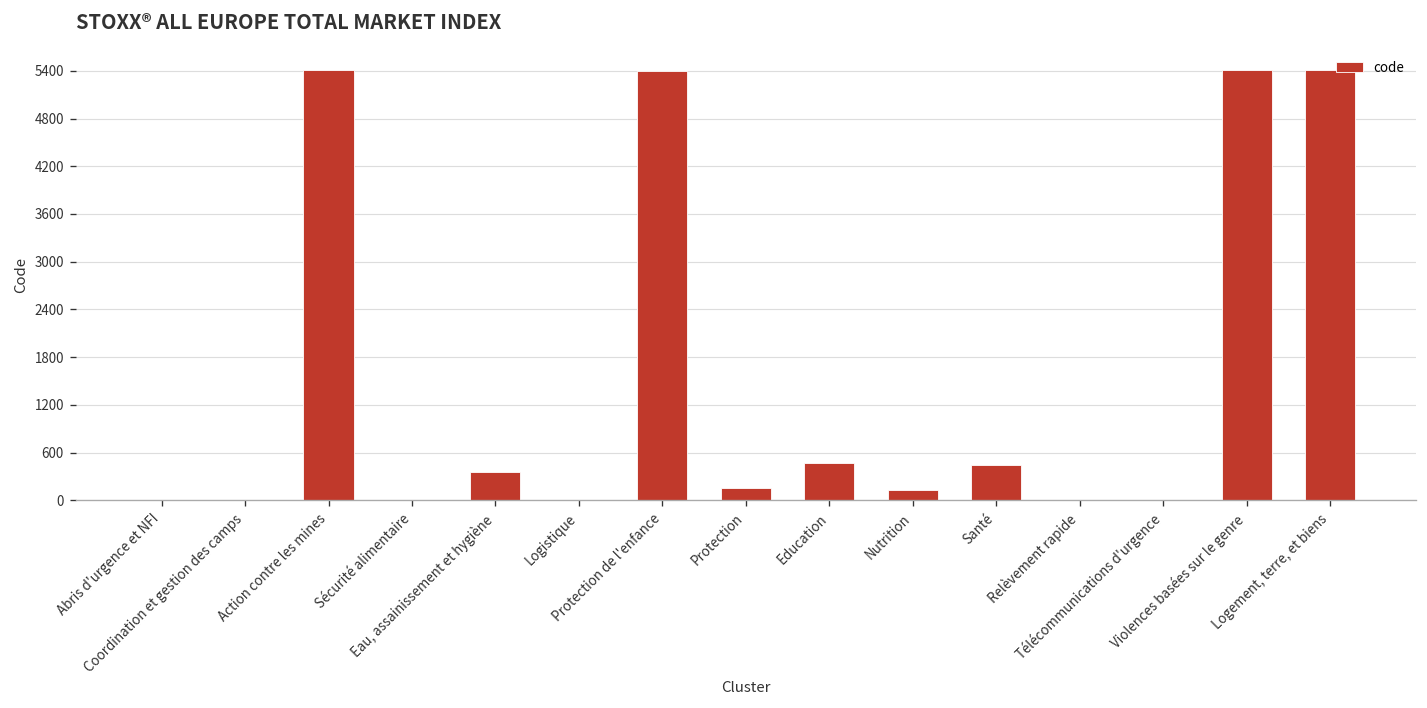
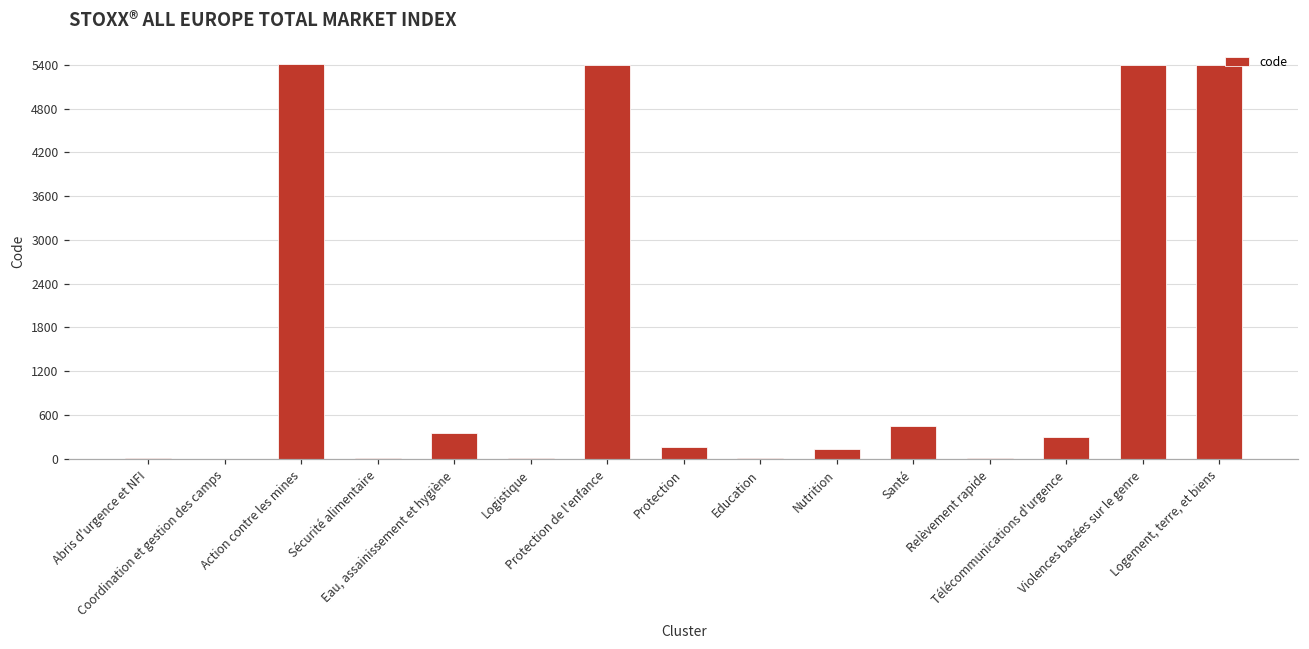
Education: 500 -> 0
Télécommunications d'urgence: 0 -> 300
